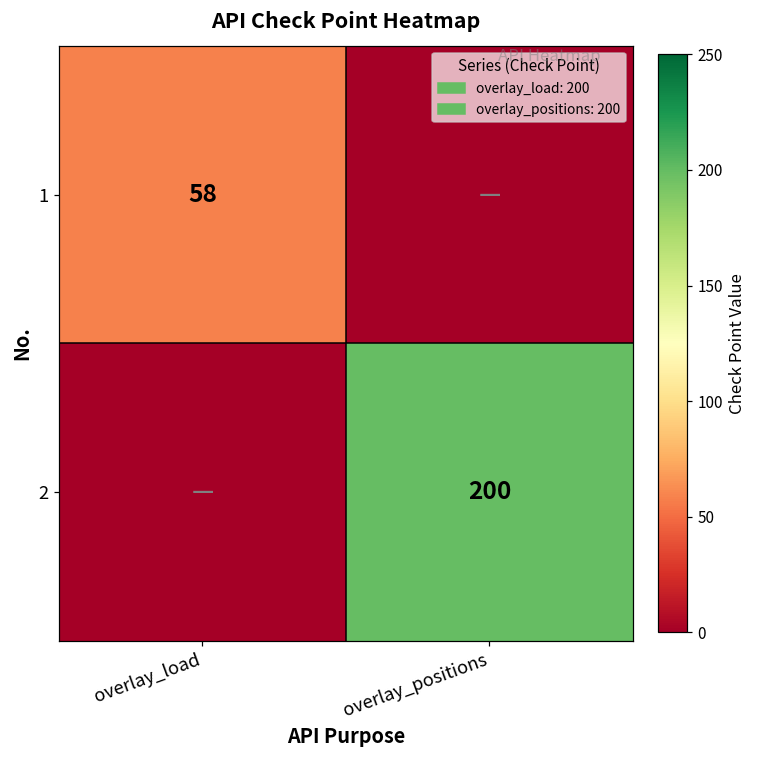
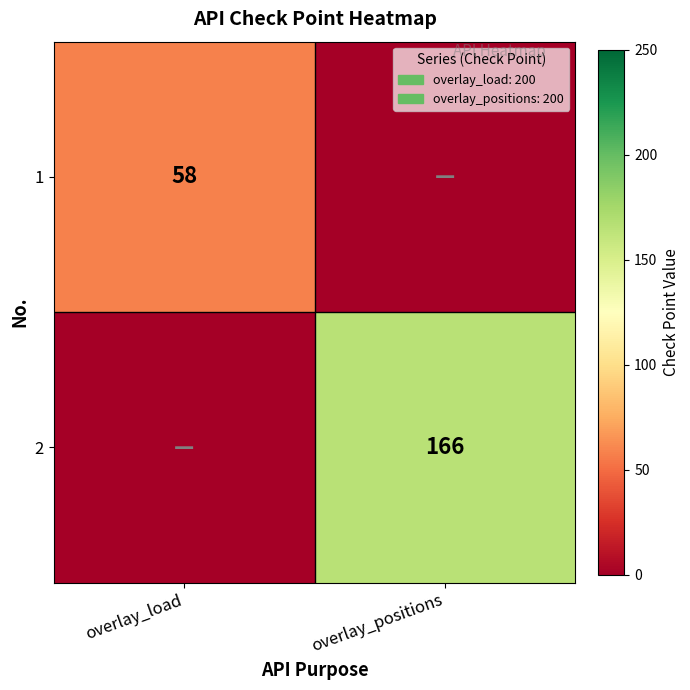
2, overlay_positions: 200 -> 166
